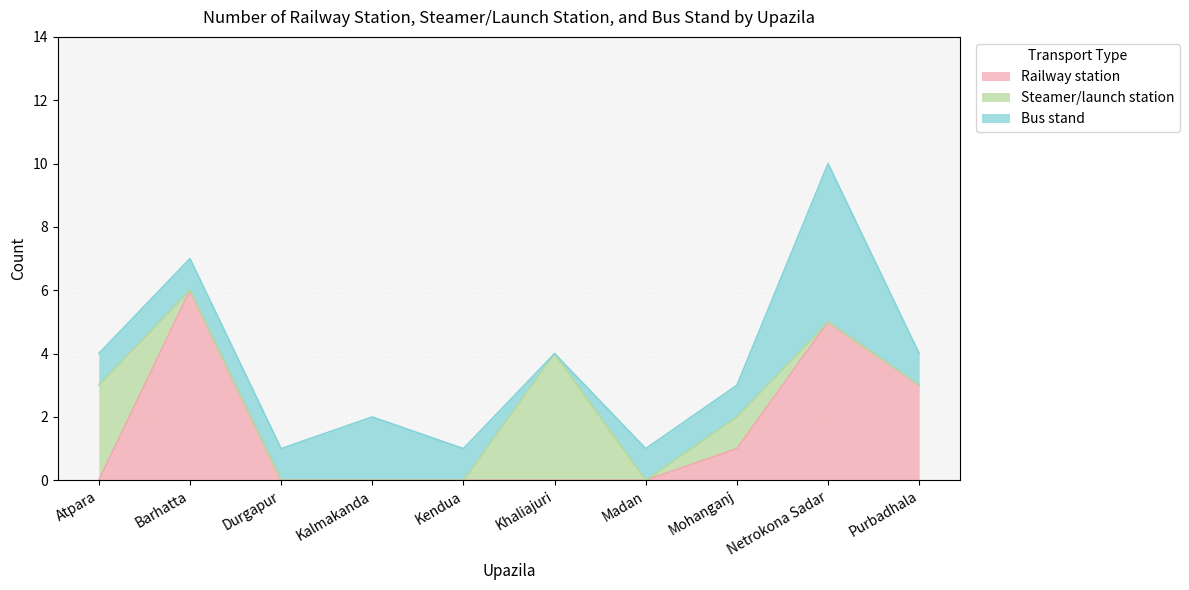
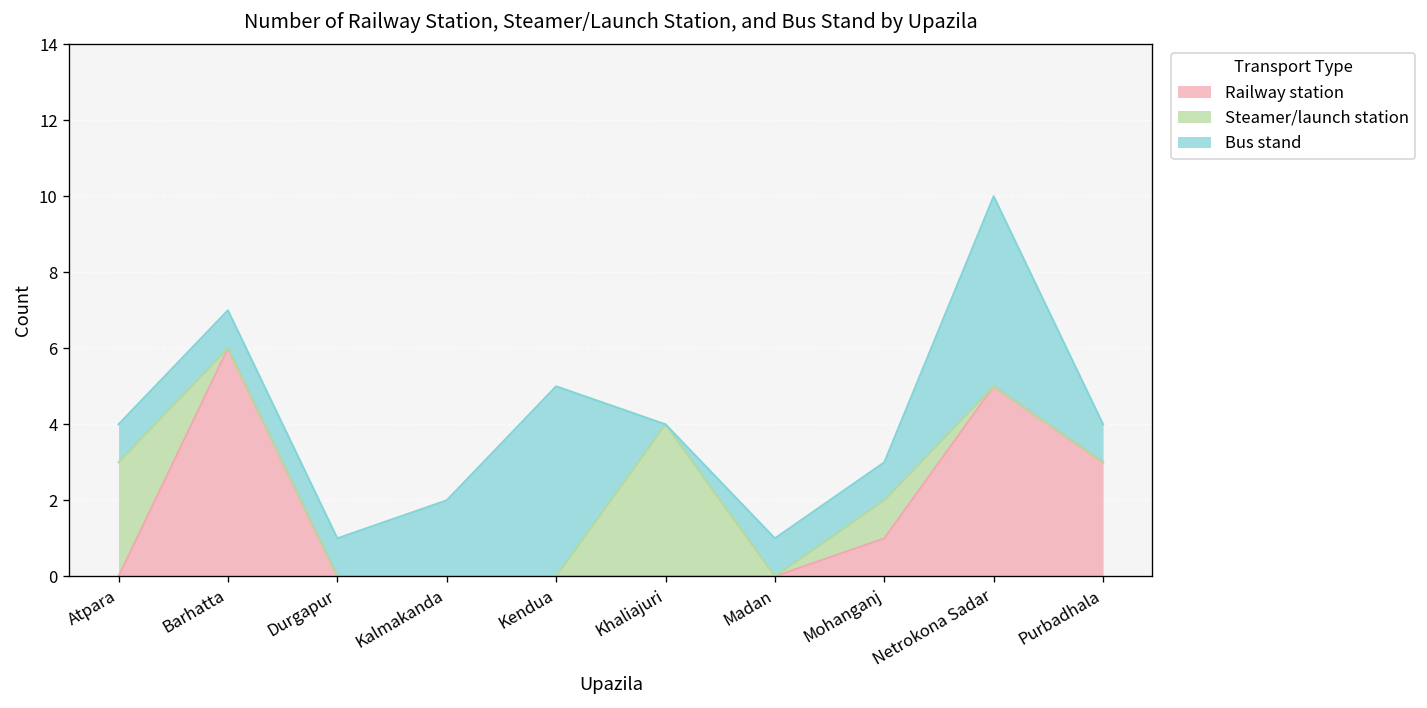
Bus stand, Kendua: 1 -> 5
